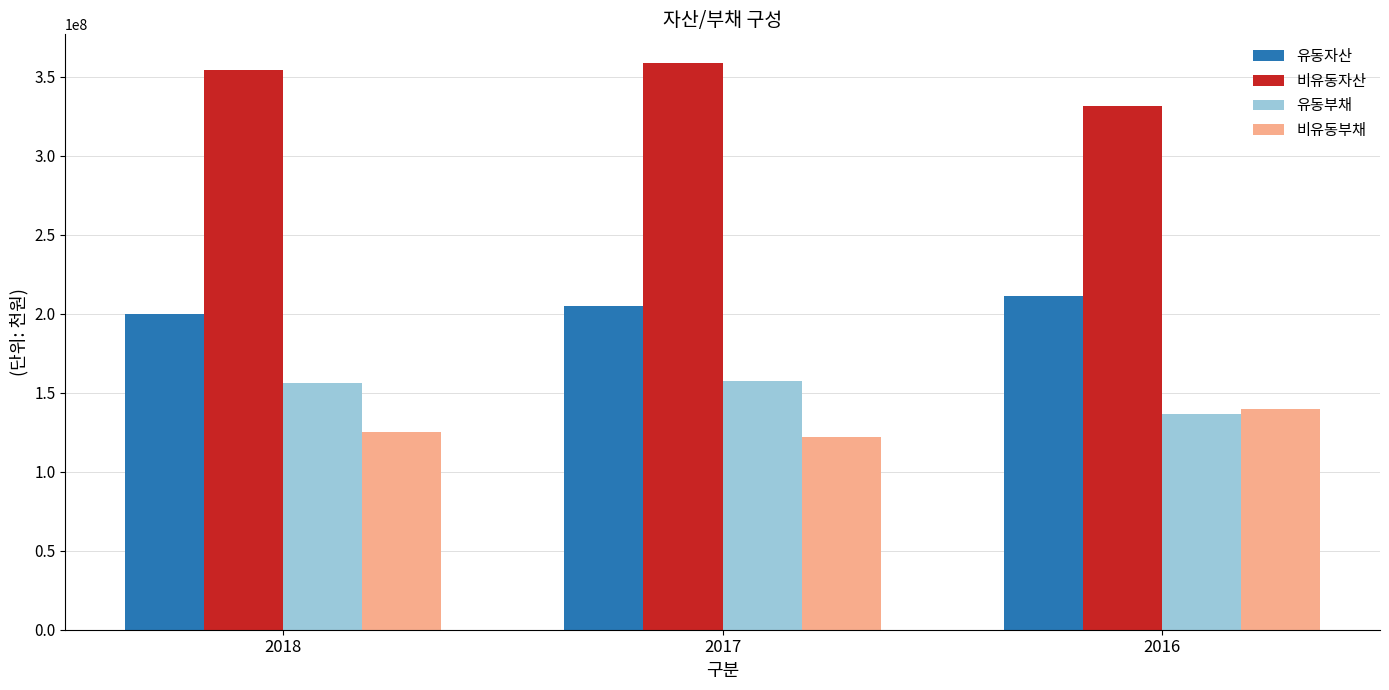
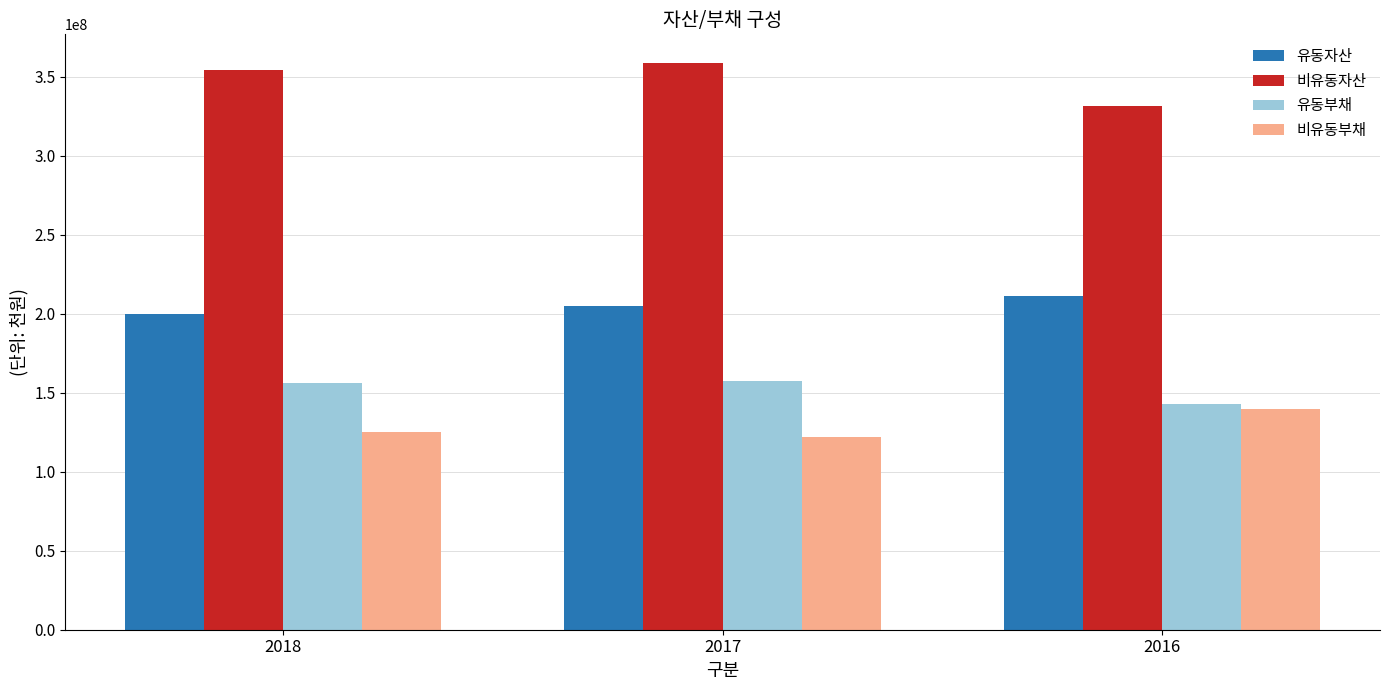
유동부채, 2016: 136000000 -> 143000000
